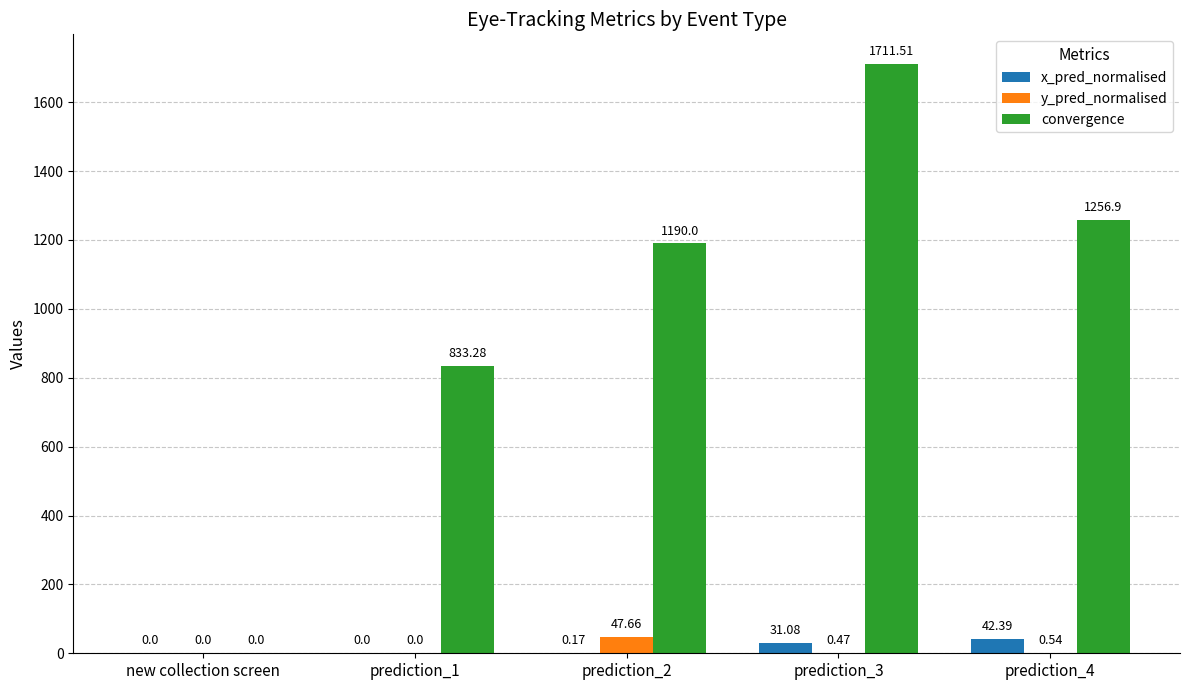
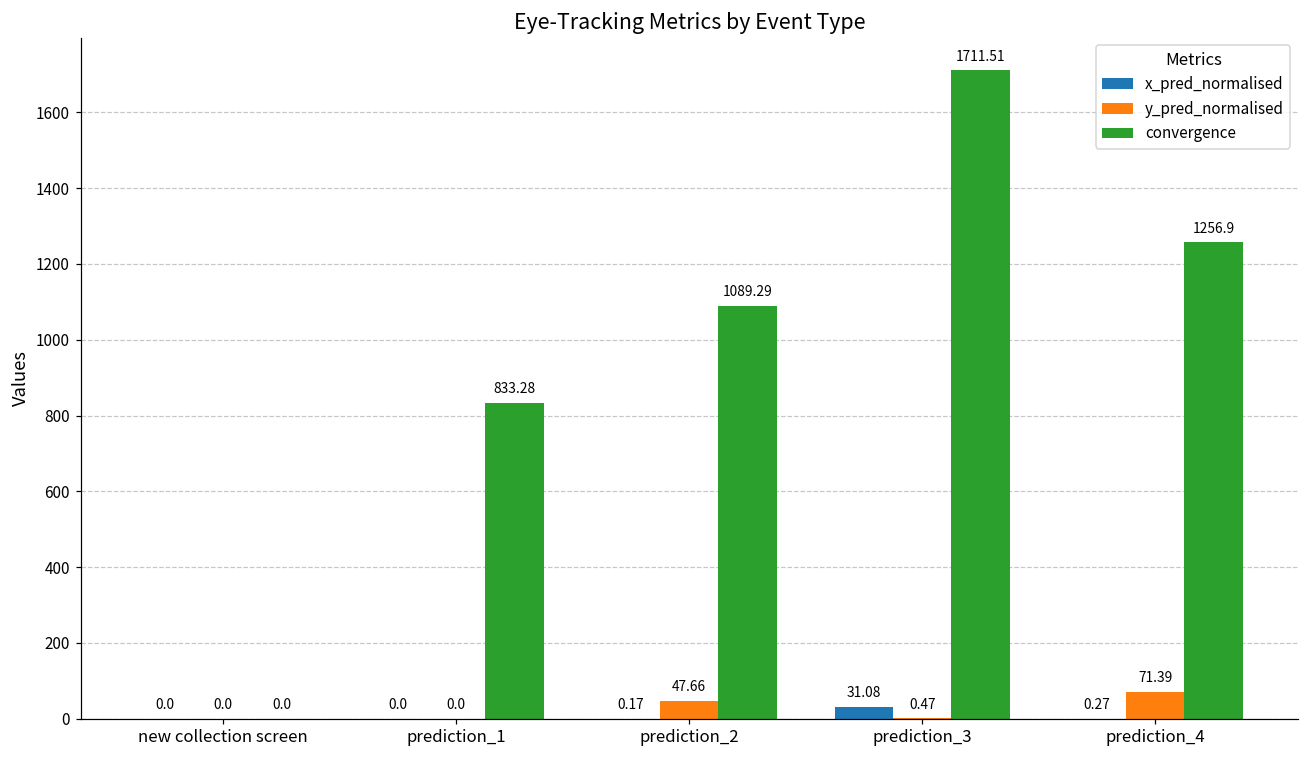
convergence, prediction_2: 1190.0 -> 1089.29
x_pred_normalised, prediction_4: 42.39 -> 0.27
y_pred_normalised, prediction_4: 0.54 -> 71.39
